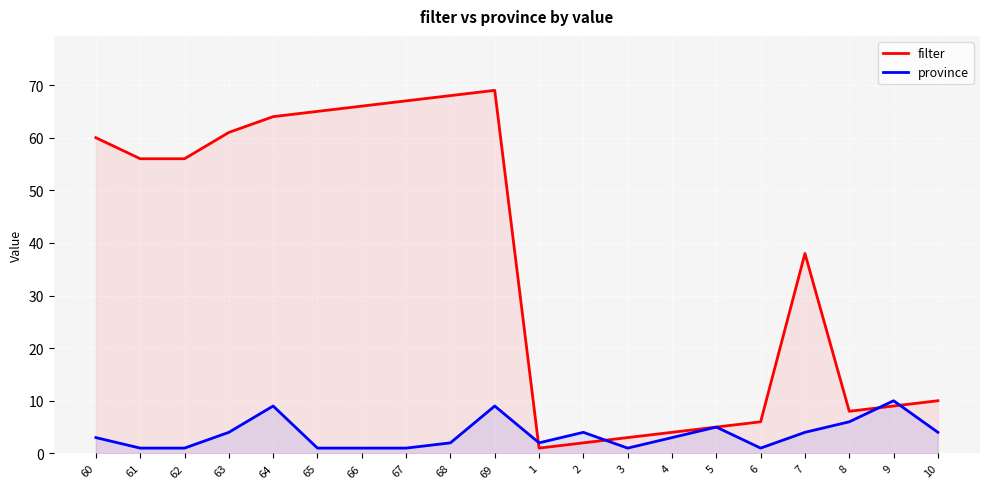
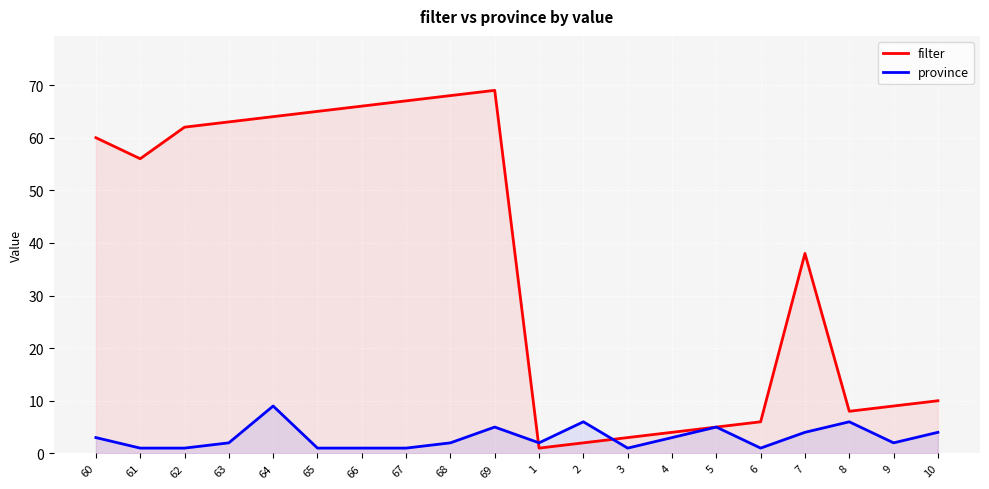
filter, 62: 56 -> 62
filter, 63: 61 -> 63
province, 63: 4 -> 2
province, 69: 9 -> 5
province, 2: 4 -> 6
province, 9: 10 -> 2
